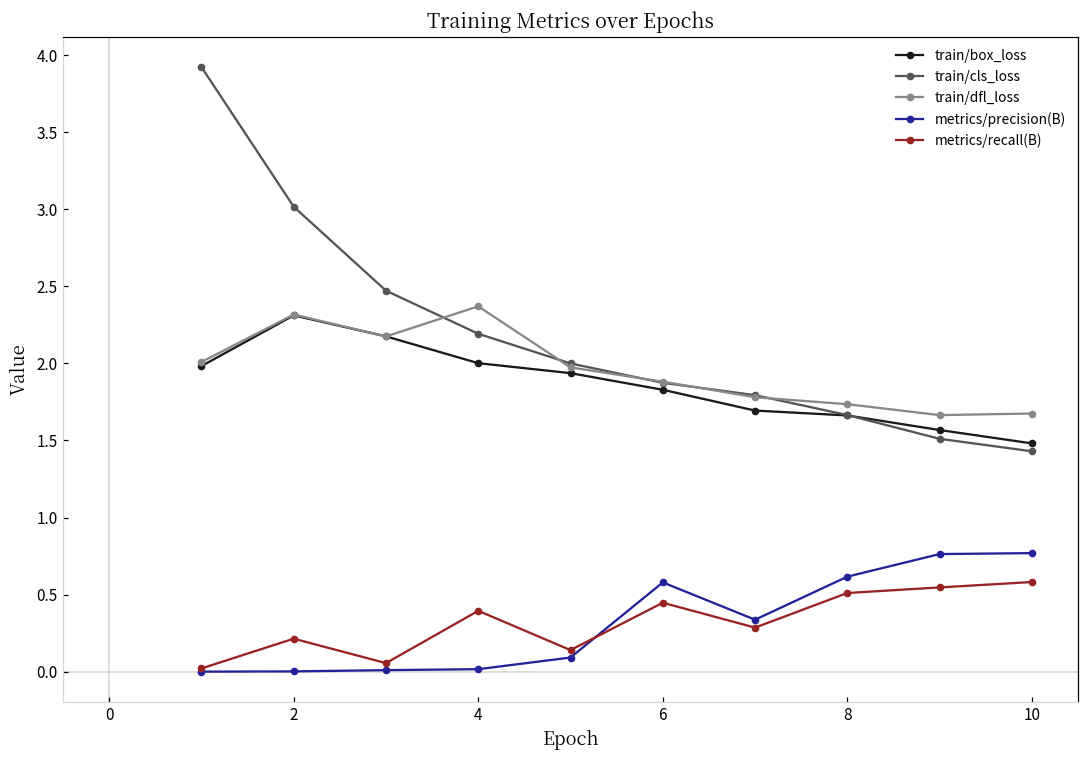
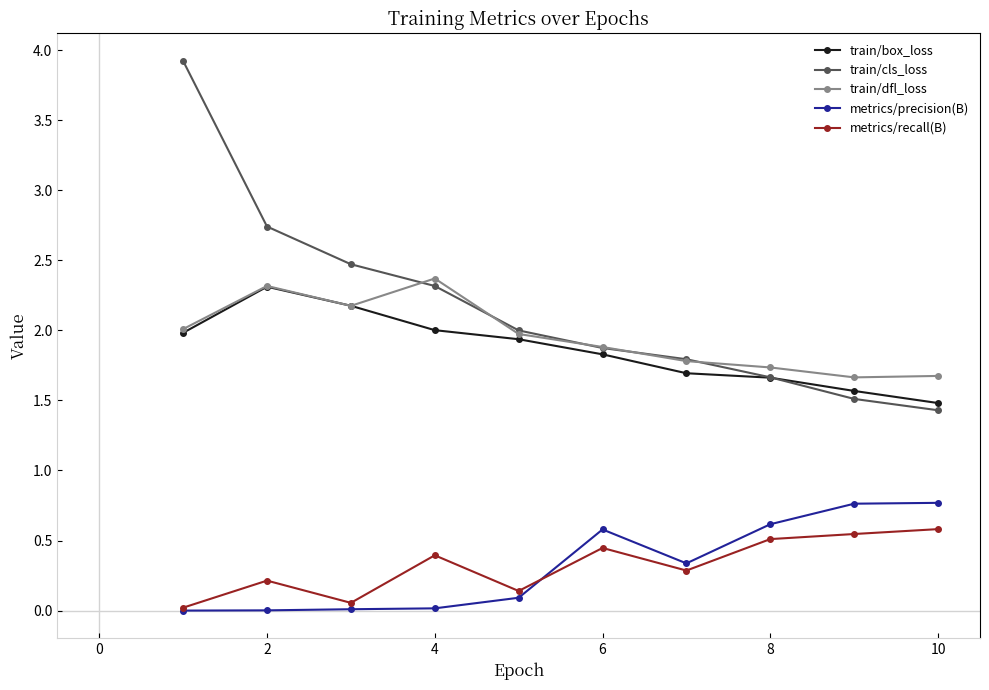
train/cls_loss, 2: 3.02 -> 2.74
train/cls_loss, 4: 2.19 -> 2.32
